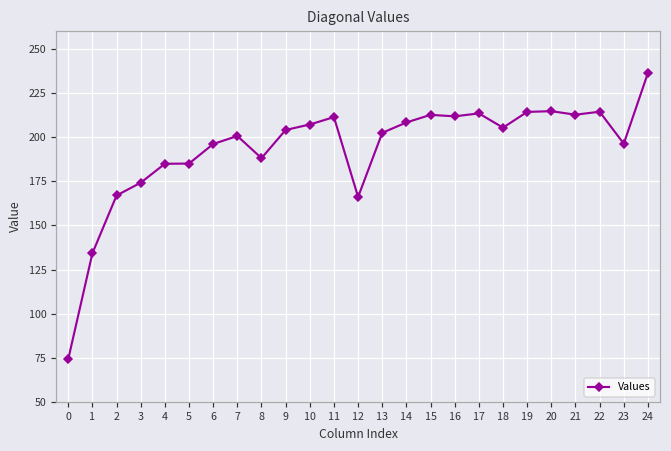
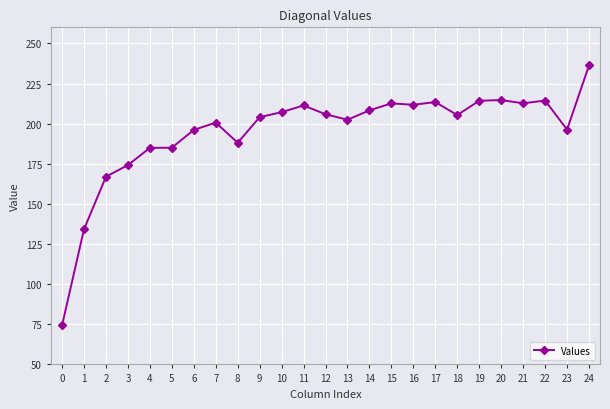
12: 166 -> 206
